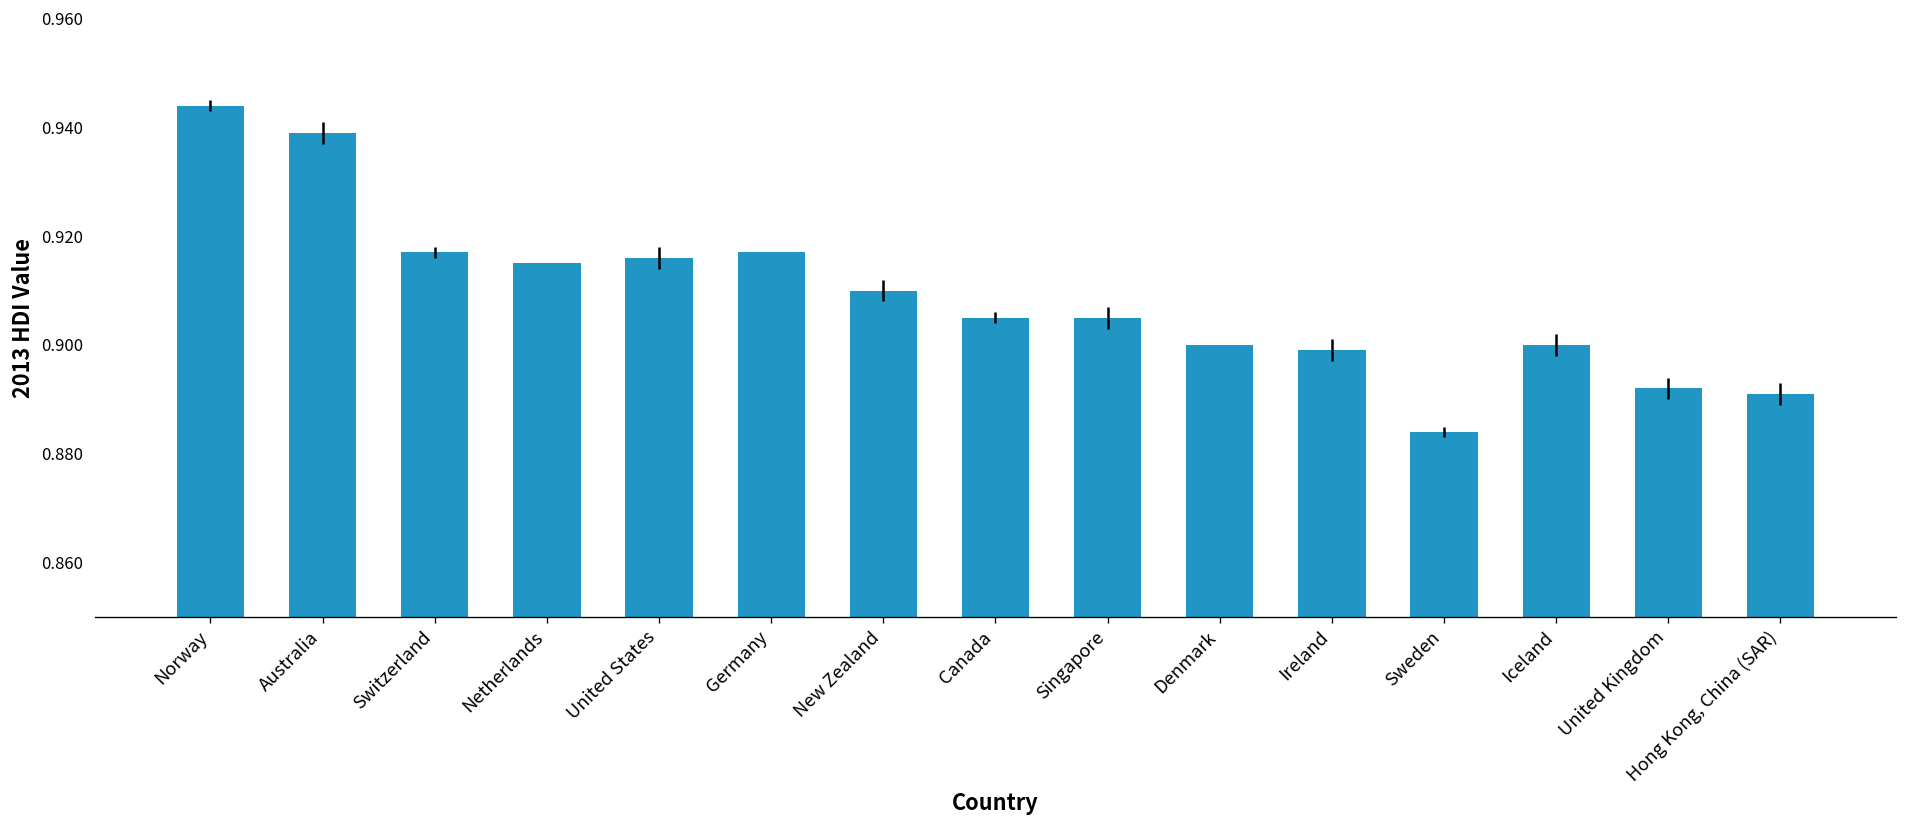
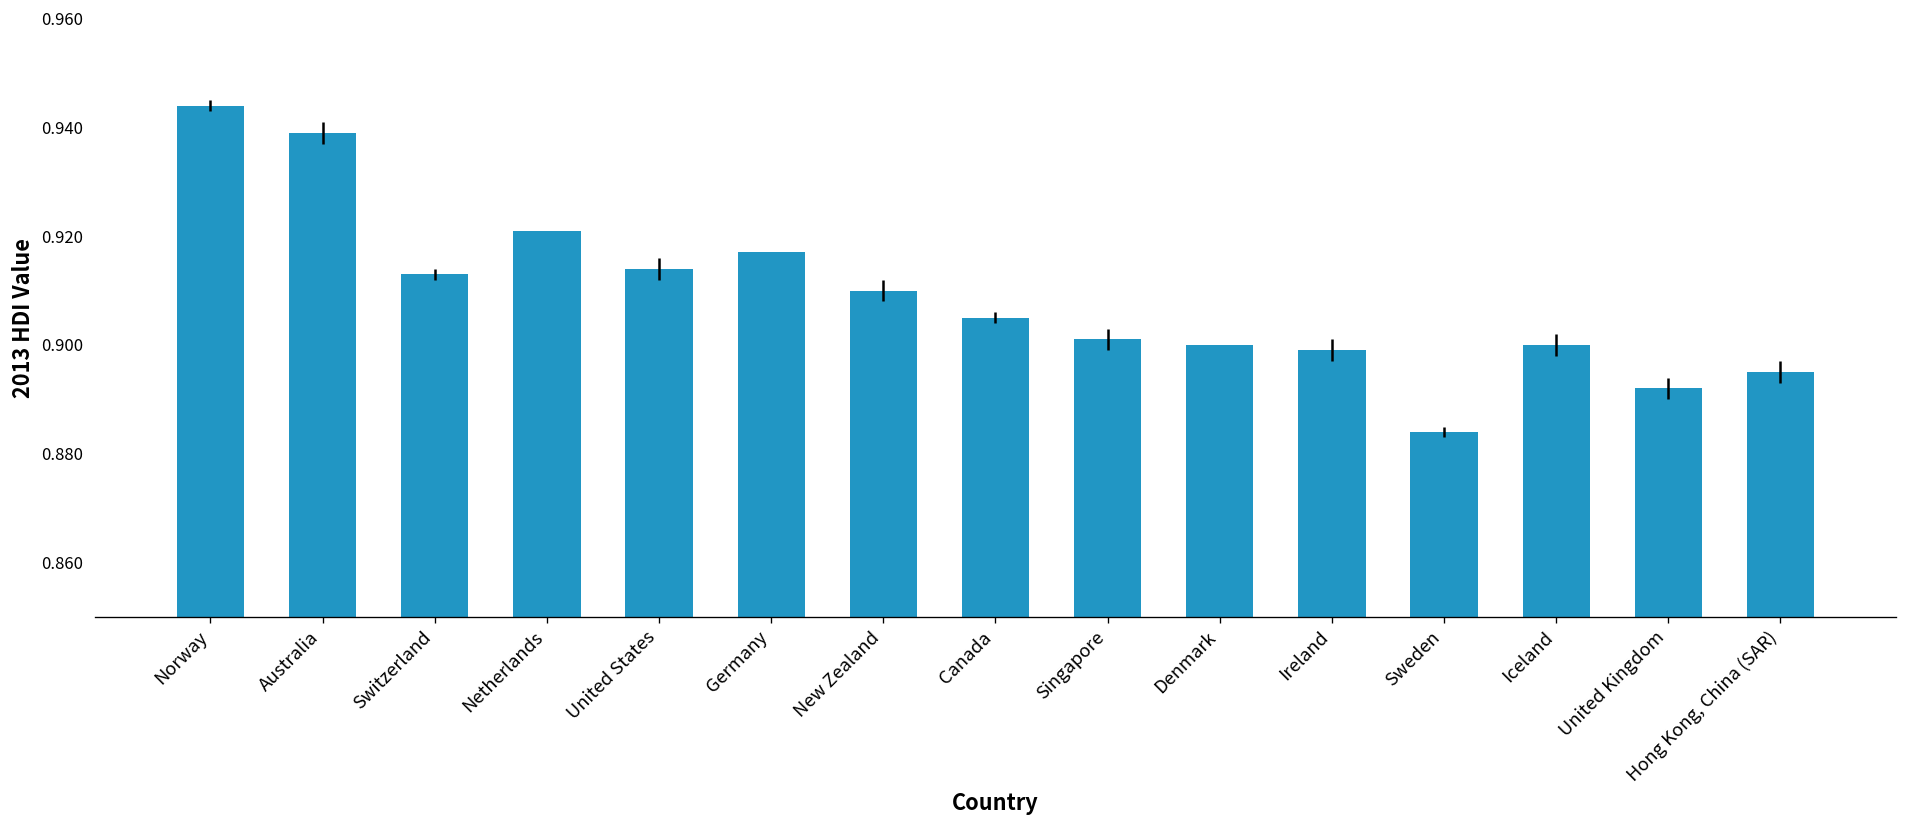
Switzerland: 0.917 -> 0.913
Netherlands: 0.915 -> 0.921
United States: 0.916 -> 0.914
Singapore: 0.905 -> 0.901
Hong Kong, China (SAR): 0.891 -> 0.895
